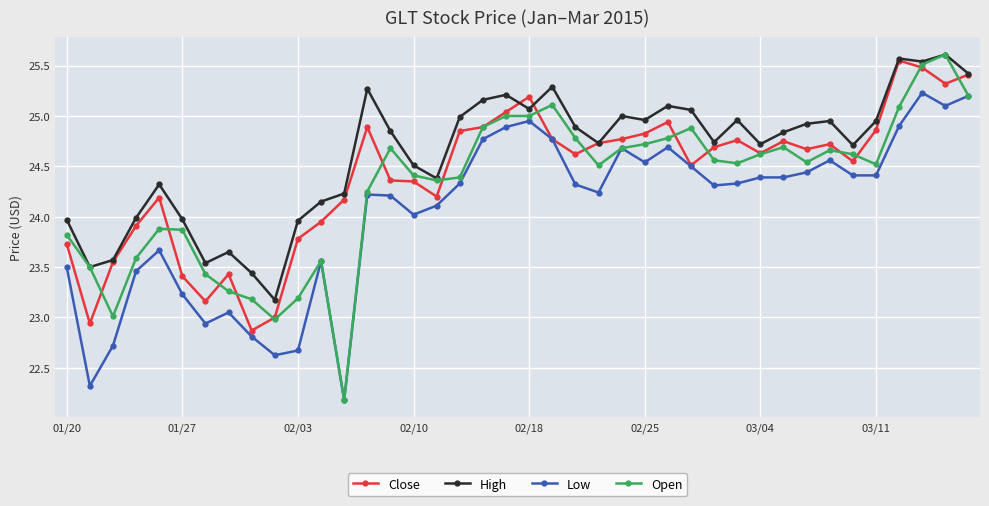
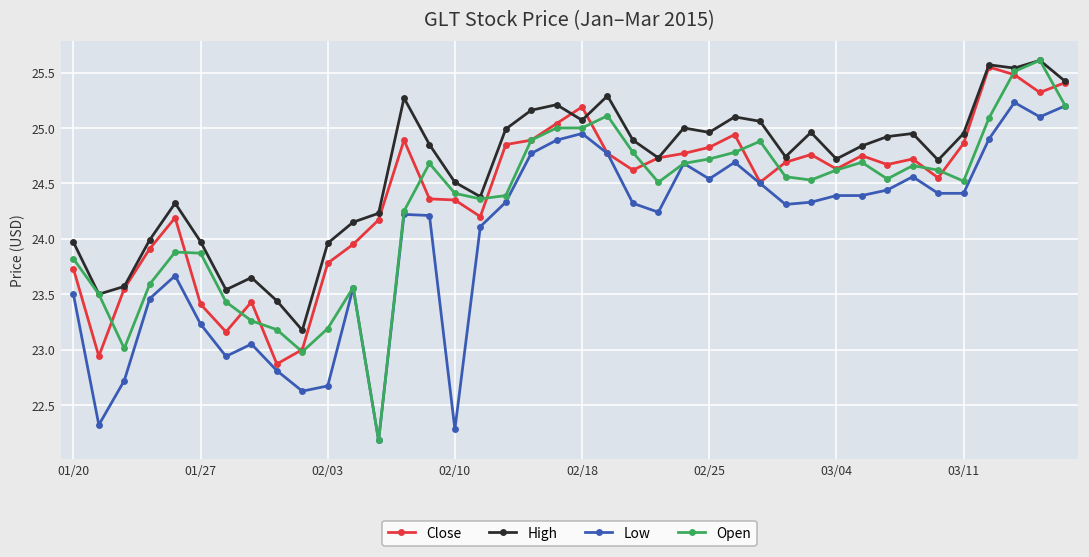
Low, 02/10: 24.02 -> 22.28
